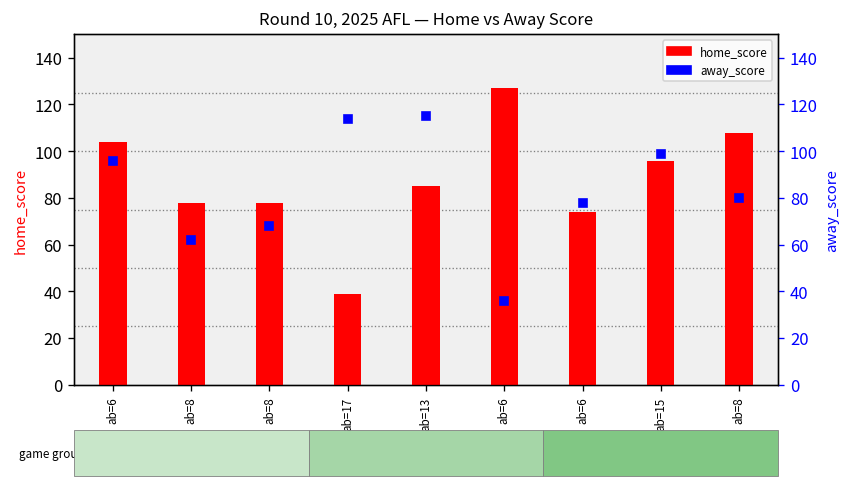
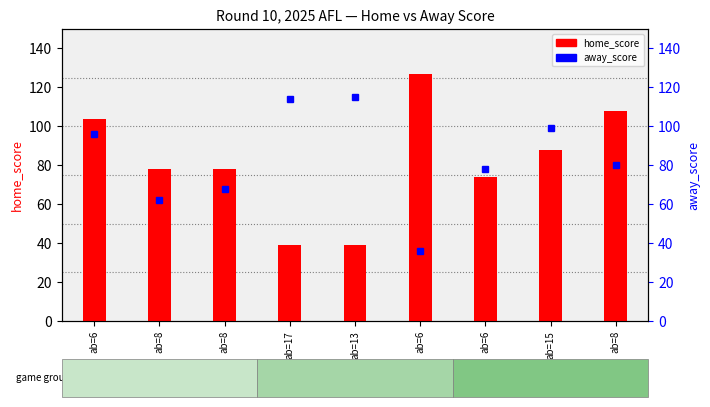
home_score, ab=13: 85 -> 39
home_score, ab=15: 96 -> 88
